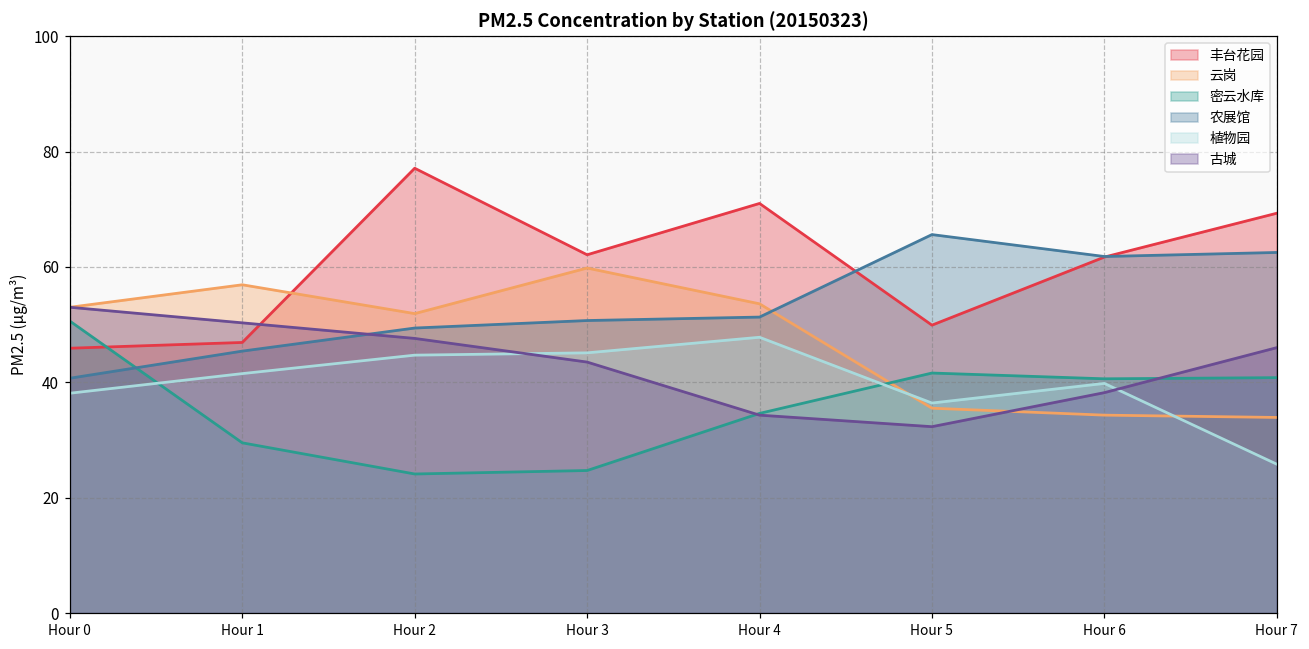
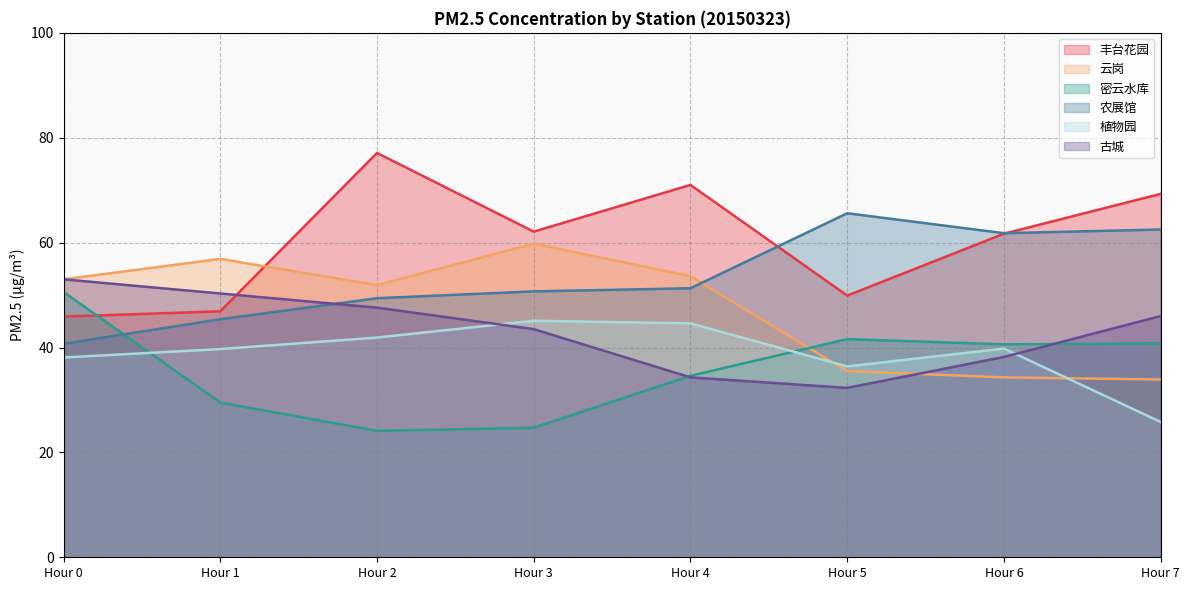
植物园, Hour 1: 42 -> 40
植物园, Hour 2: 45 -> 42
植物园, Hour 4: 48 -> 45
